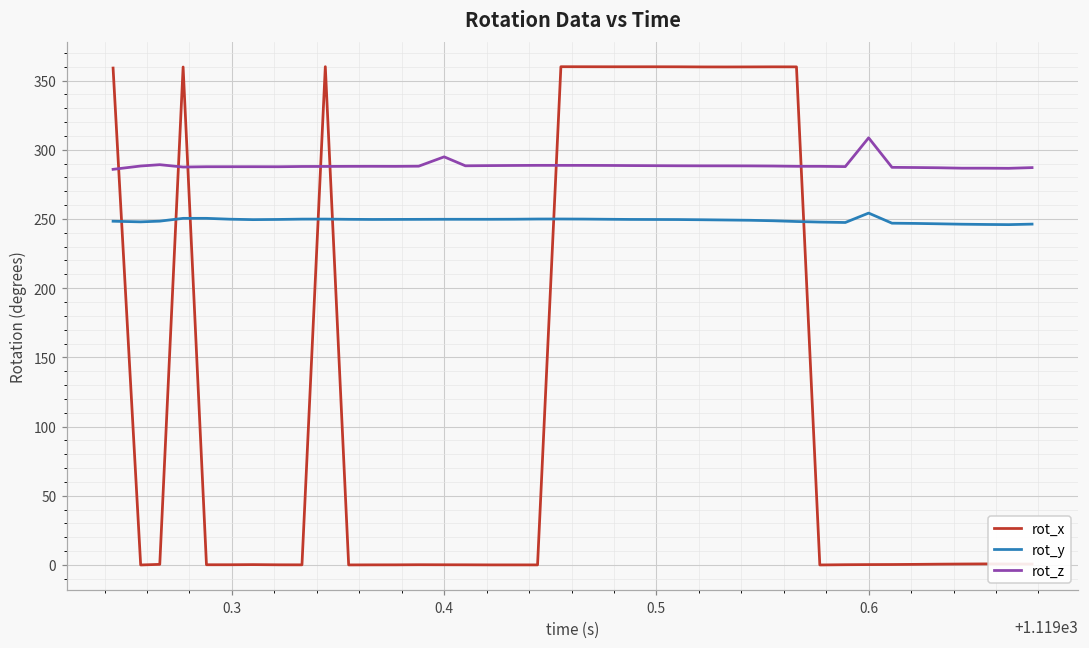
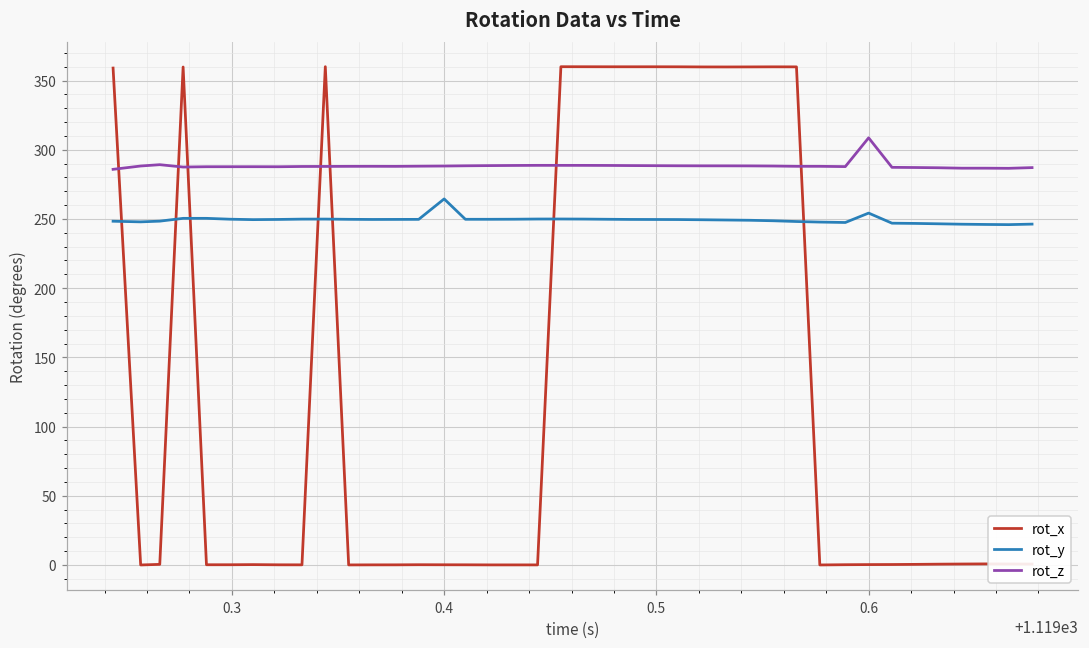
rot_y, 0.4: 250 -> 264
rot_z, 0.4: 295 -> 288
